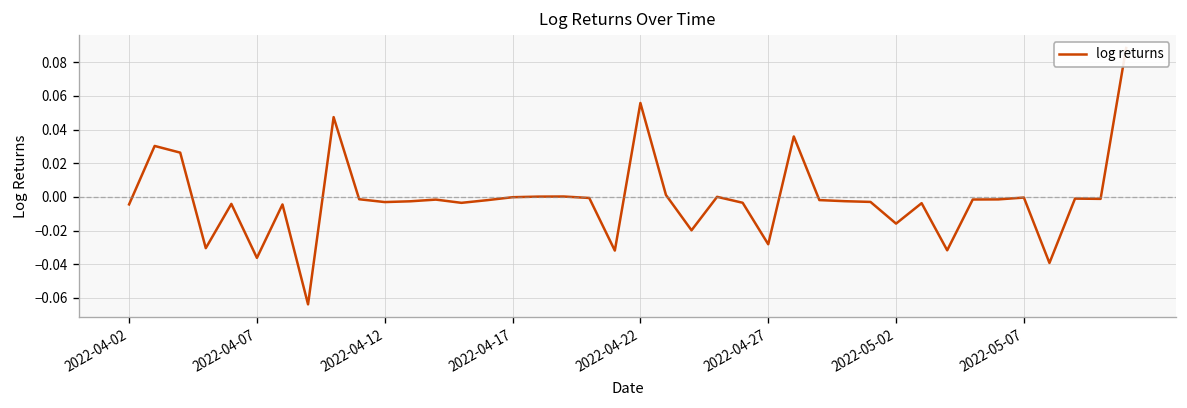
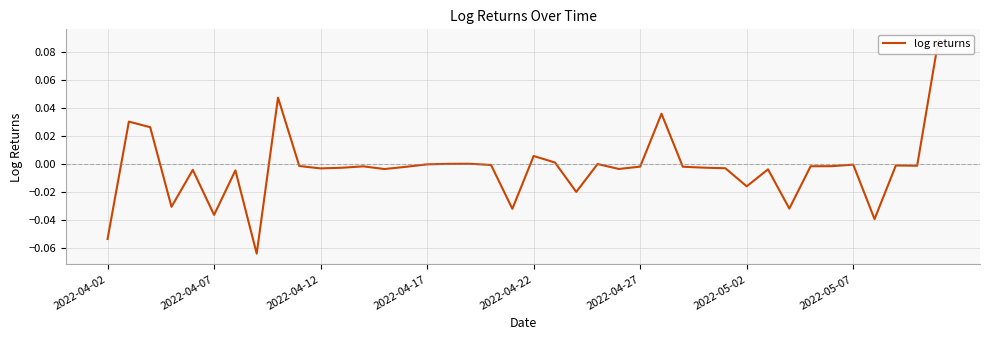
2022-04-02: -0.004 -> -0.053
2022-04-22: 0.056 -> 0.006
2022-04-27: -0.028 -> -0.002
